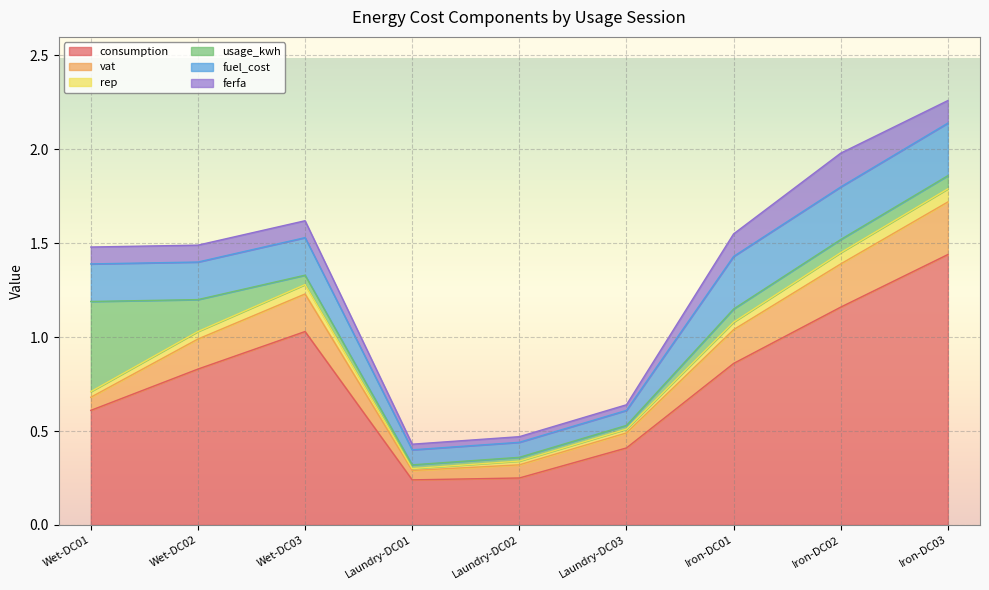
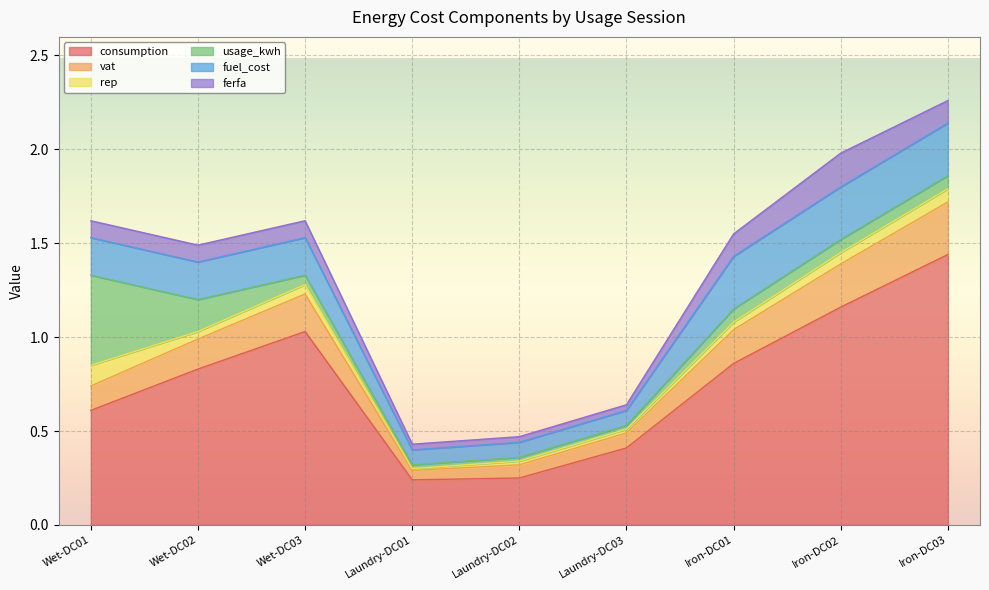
vat, Wet-DC01: 0.07 -> 0.13
rep, Wet-DC01: 0.03 -> 0.11
